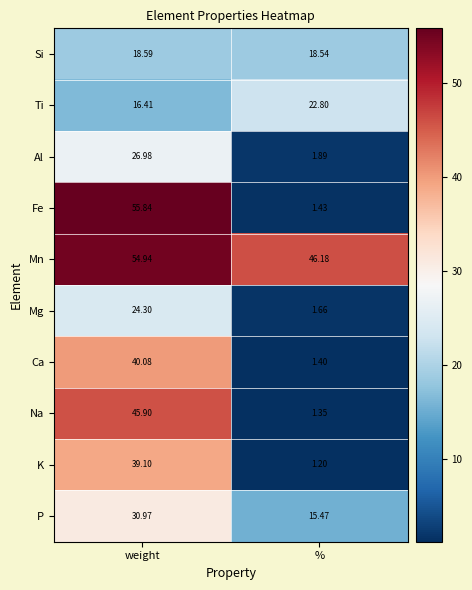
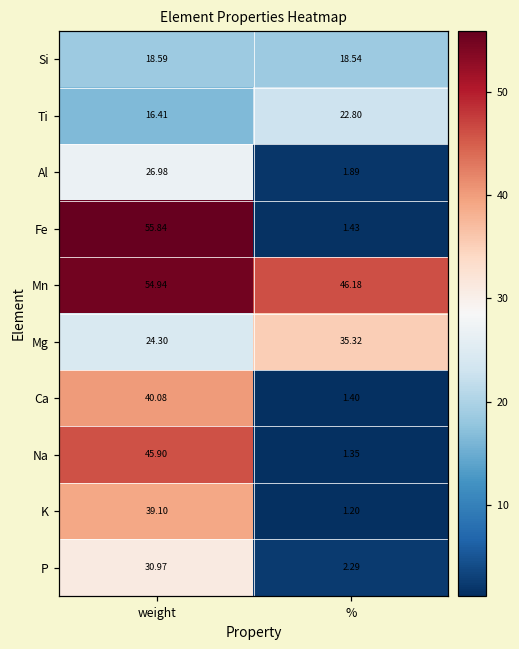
Mg, %: 1.66 -> 35.32
P, %: 15.47 -> 2.29
